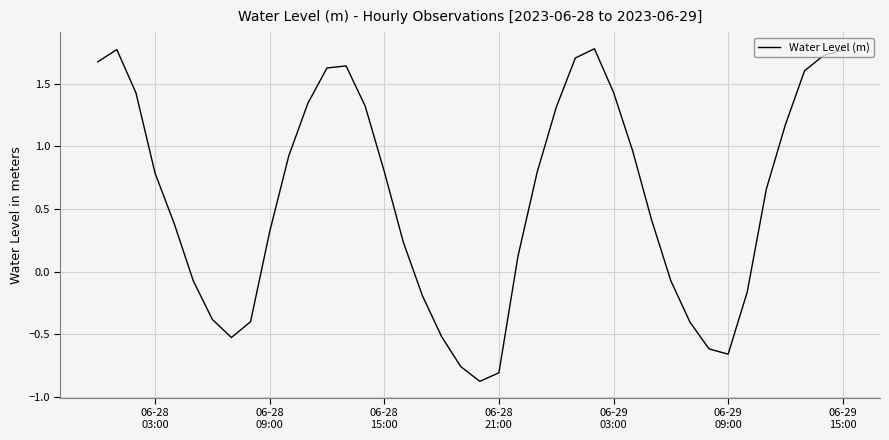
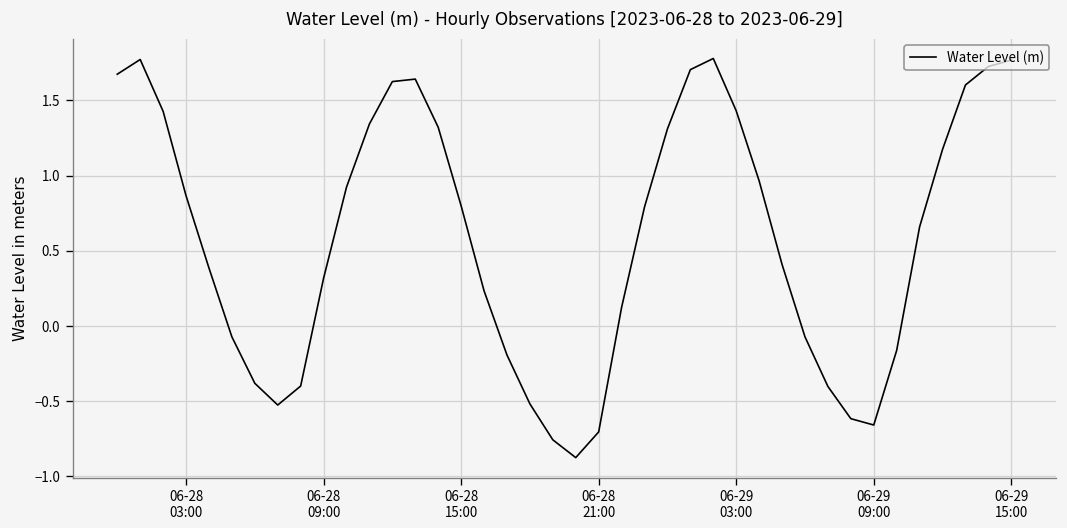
06-28 03:00: 0.79 -> 0.87
06-28 21:00: -0.81 -> -0.70
